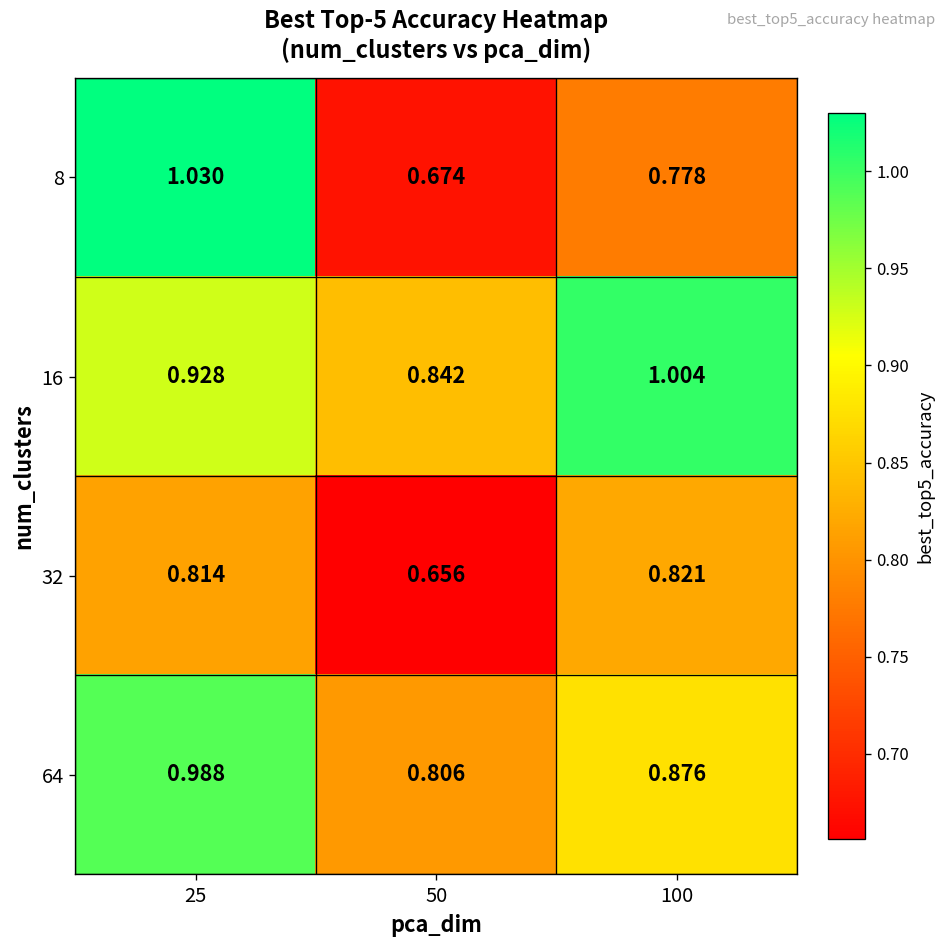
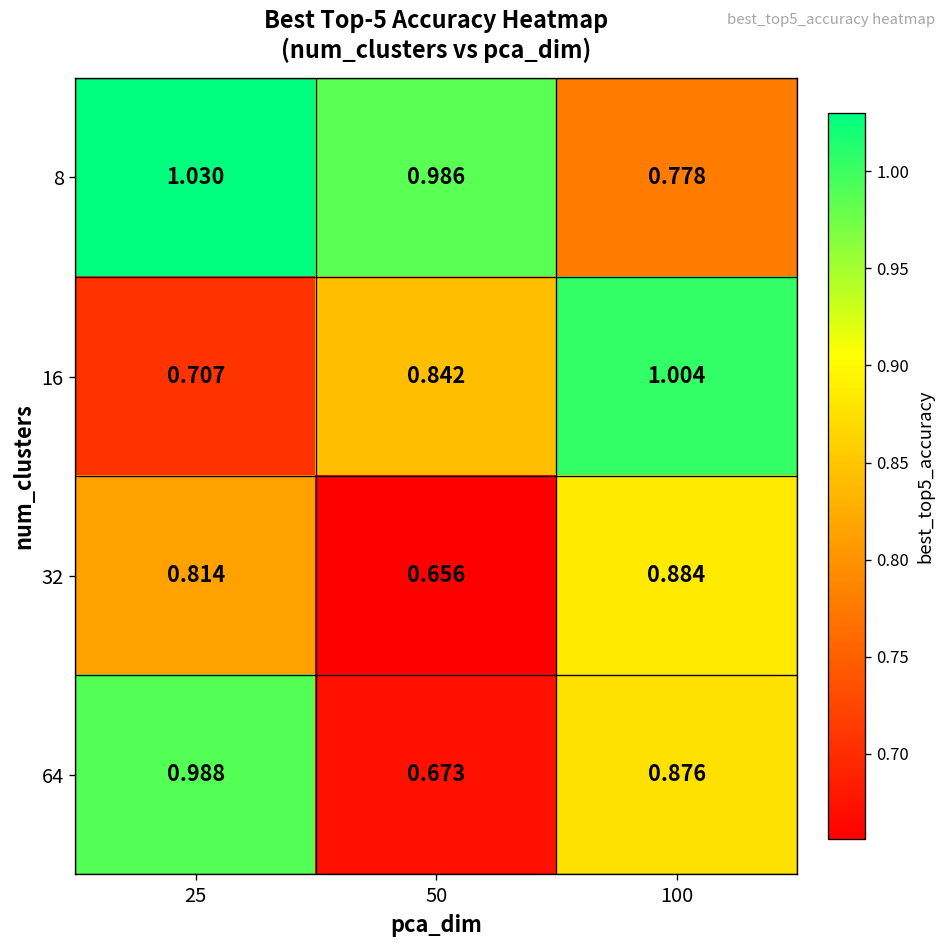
8, 50: 0.674 -> 0.986
16, 25: 0.928 -> 0.707
32, 100: 0.821 -> 0.884
64, 50: 0.806 -> 0.673
